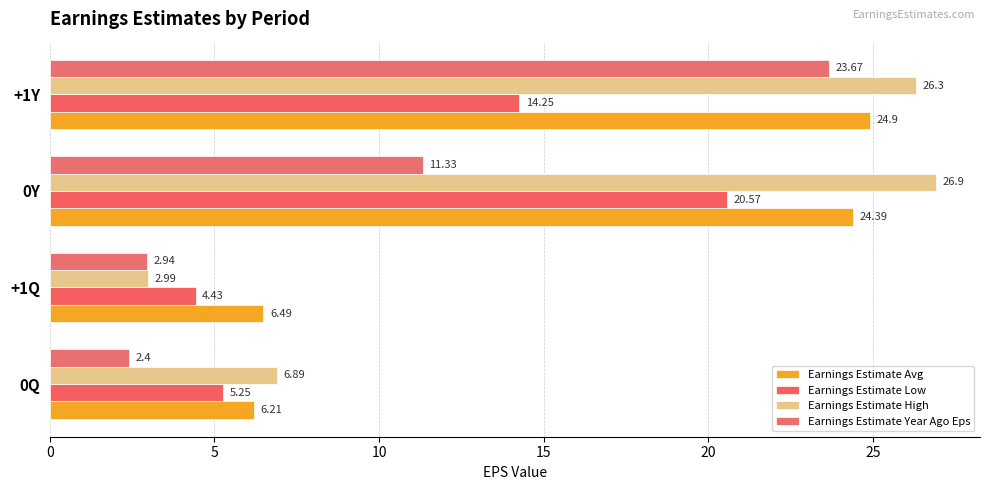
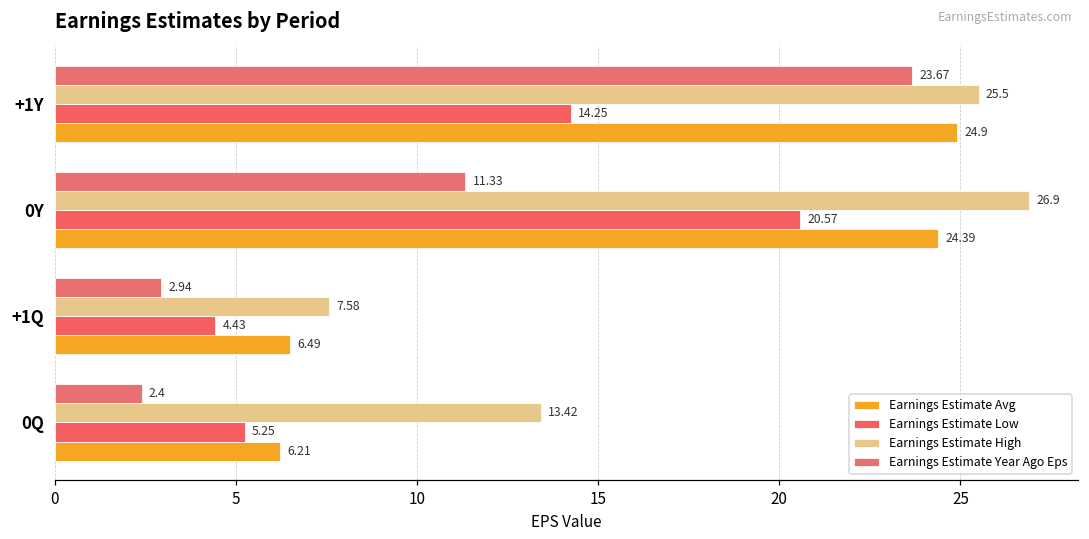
Earnings Estimate High, +1Y: 26.3 -> 25.5
Earnings Estimate High, +1Q: 2.99 -> 7.58
Earnings Estimate High, 0Q: 6.89 -> 13.42
